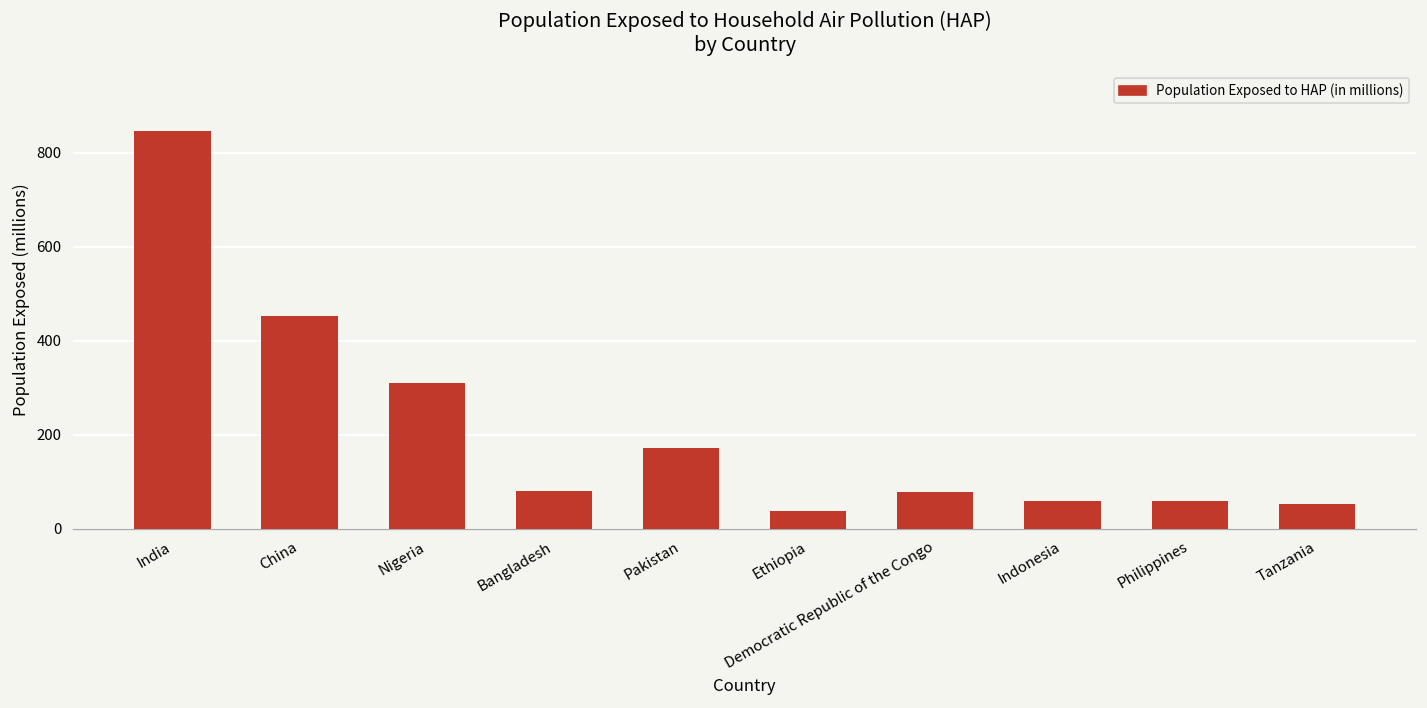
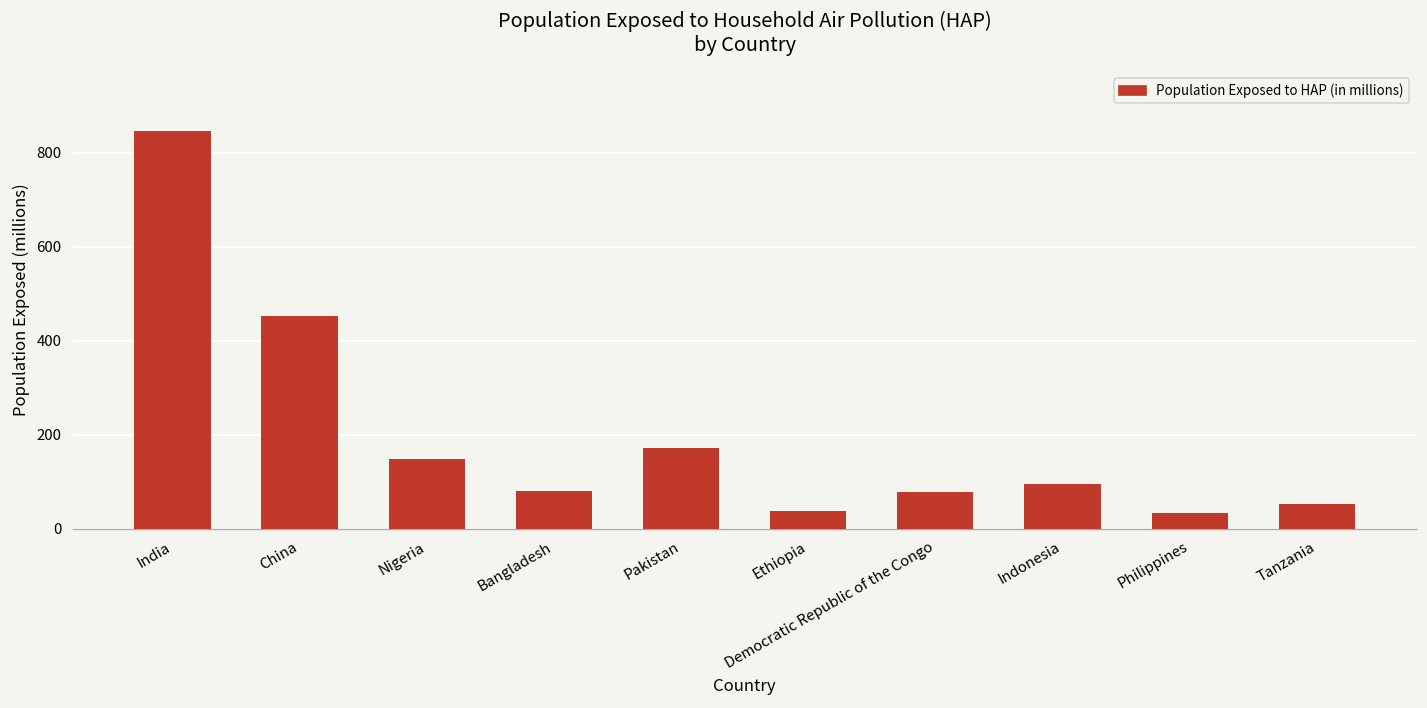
Nigeria: 310 -> 150
Indonesia: 60 -> 90
Philippines: 60 -> 30
